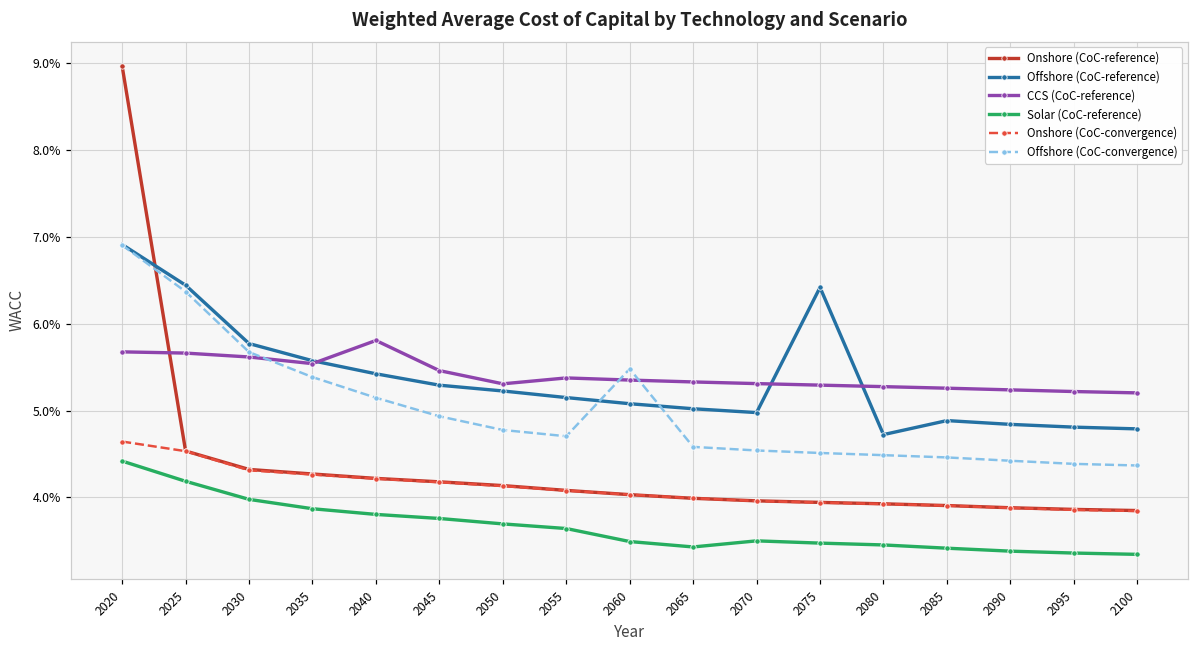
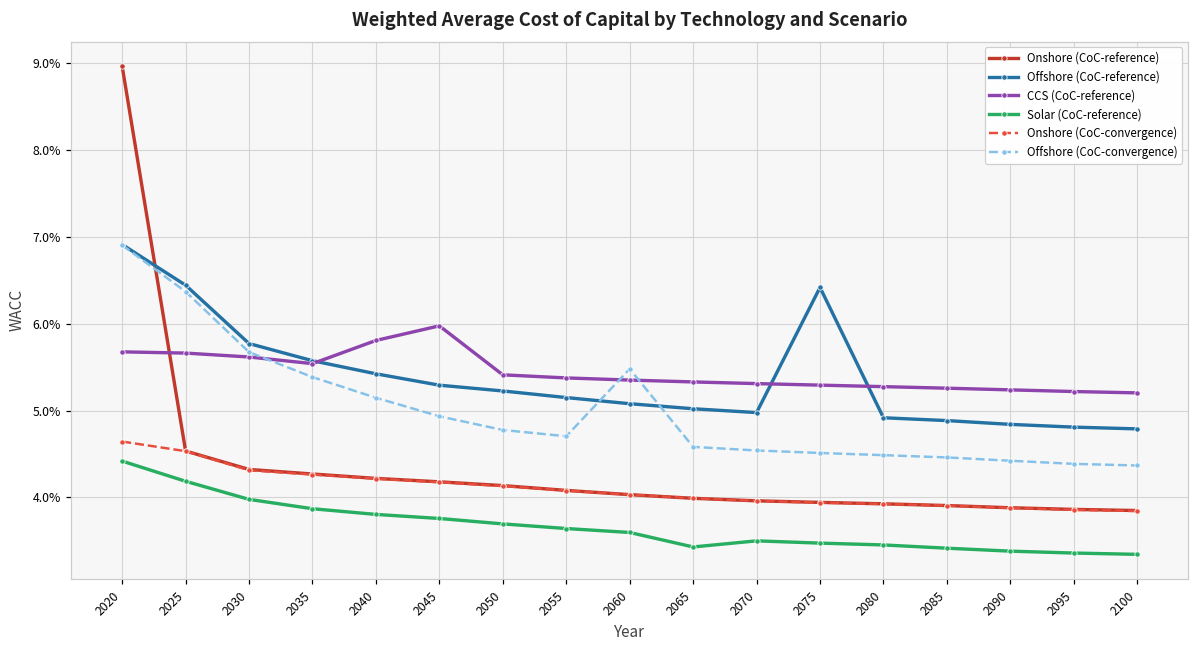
CCS (CoC-reference), 2045: 5.5% -> 6.0%
CCS (CoC-reference), 2050: 5.3% -> 5.4%
Solar (CoC-reference), 2060: 3.5% -> 3.6%
Offshore (CoC-reference), 2080: 4.7% -> 4.9%
